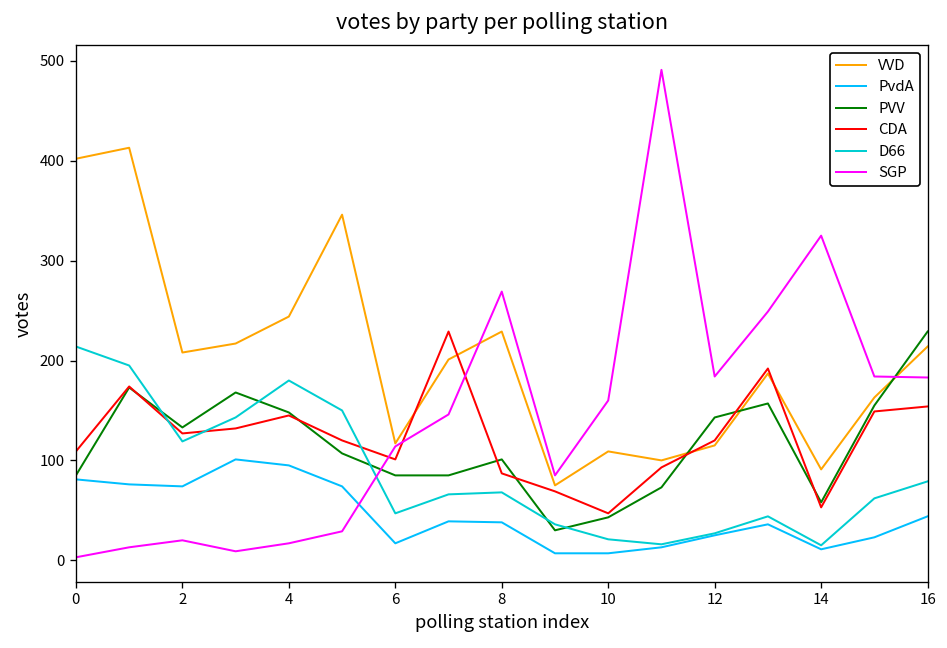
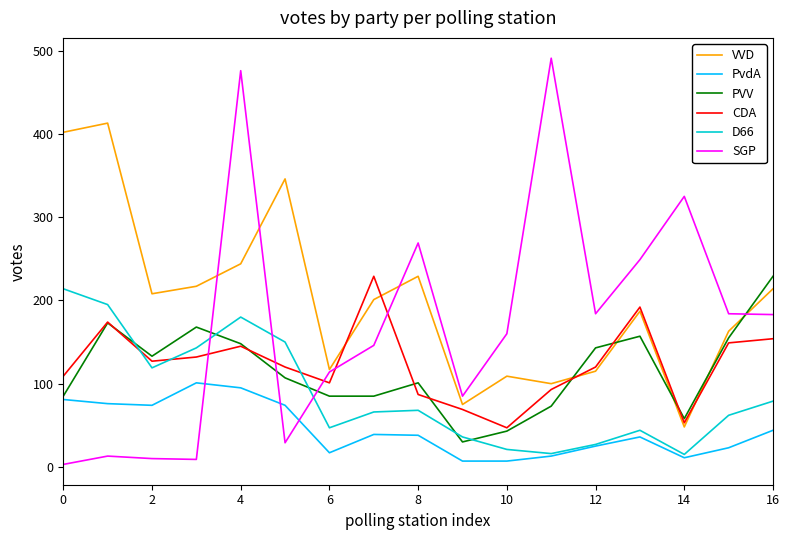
SGP, 2: 20 -> 10
SGP, 4: 20 -> 480
VVD, 14: 90 -> 50
